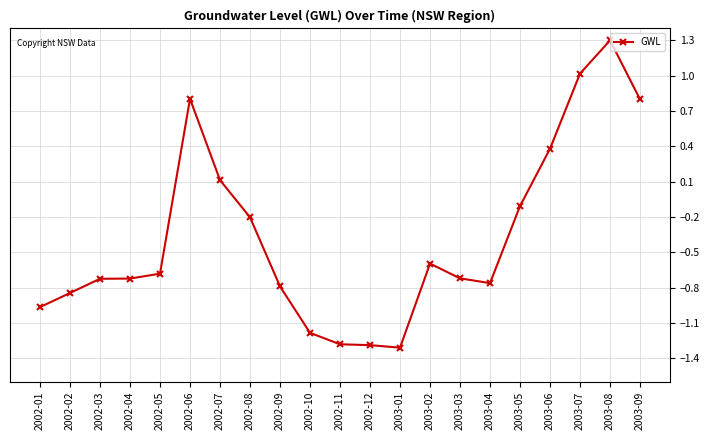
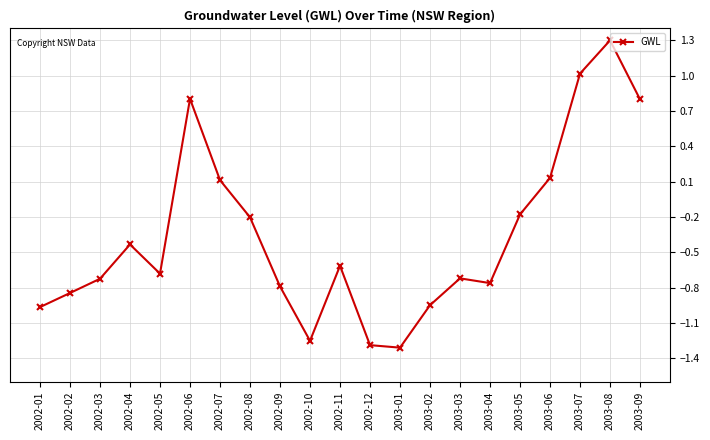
2002-04: -0.72 -> -0.43
2002-10: -1.18 -> -1.25
2002-11: -1.28 -> -0.62
2003-02: -0.60 -> -0.95
2003-05: -0.11 -> -0.18
2003-06: 0.38 -> 0.13
